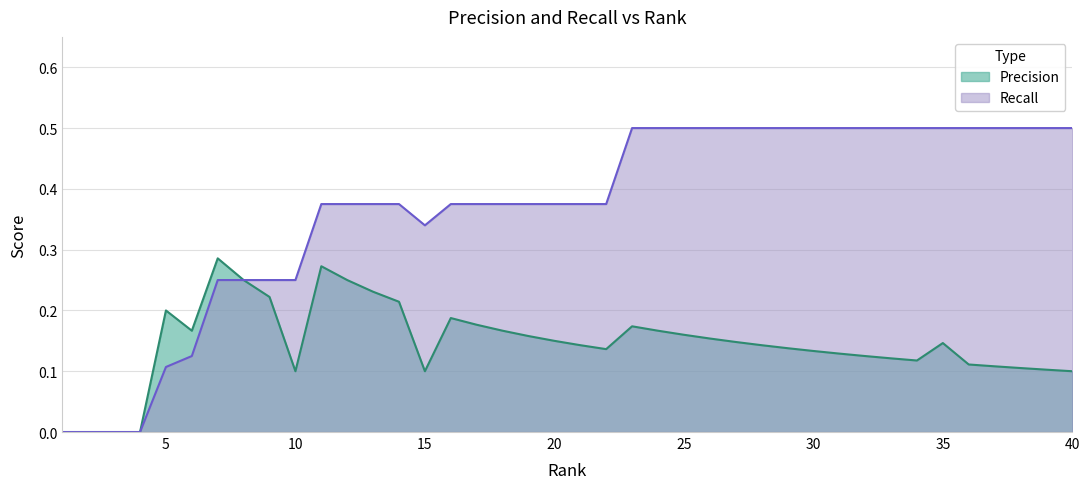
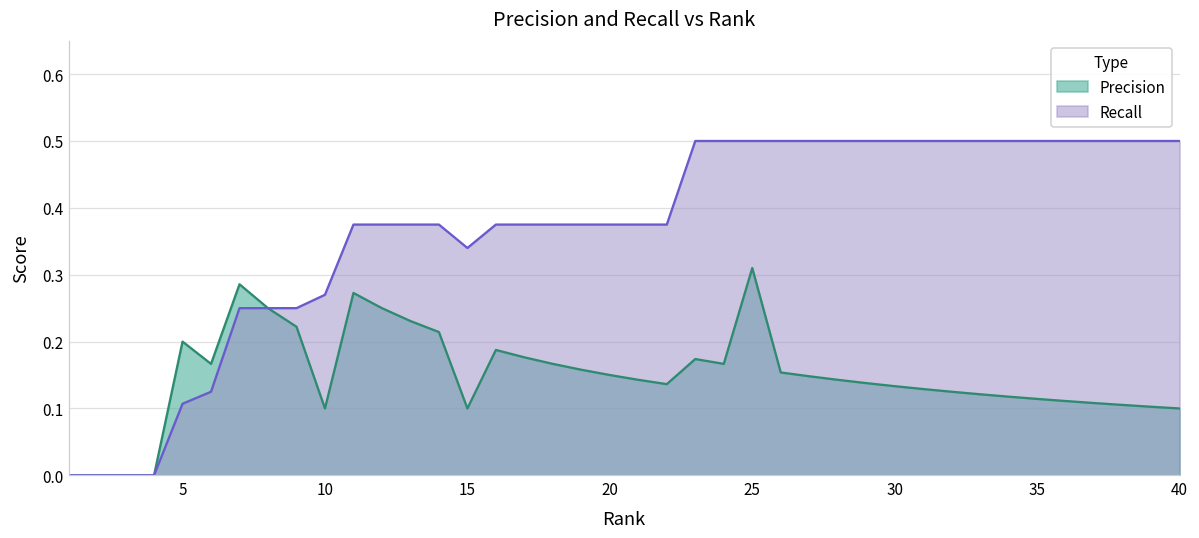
Recall, 10: 0.25 -> 0.27
Precision, 25: 0.16 -> 0.31
Precision, 35: 0.15 -> 0.11
